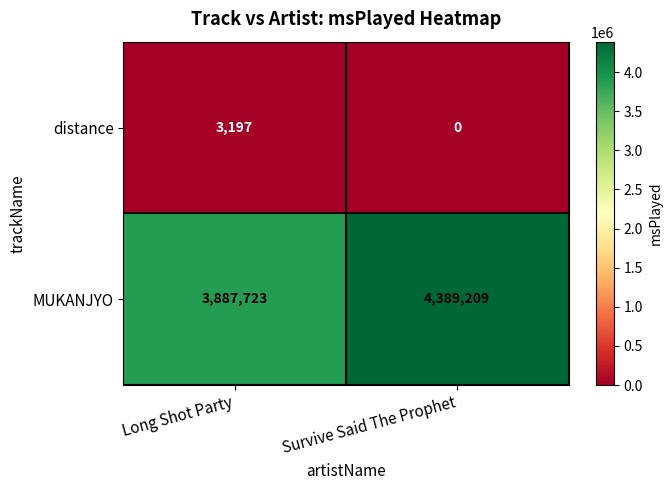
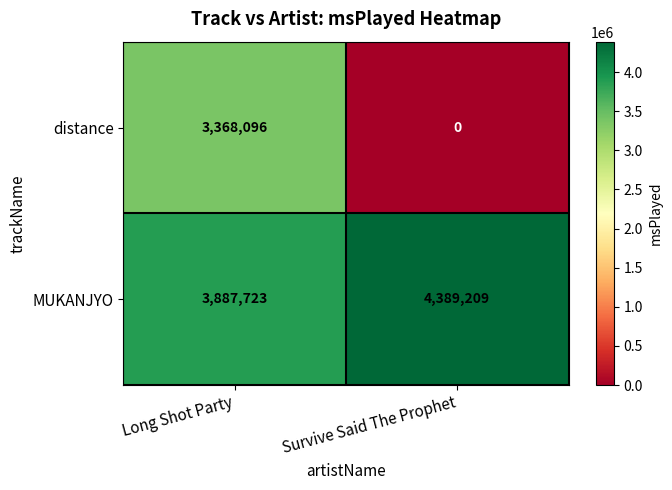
distance, Long Shot Party: 3,197 -> 3,368,096
